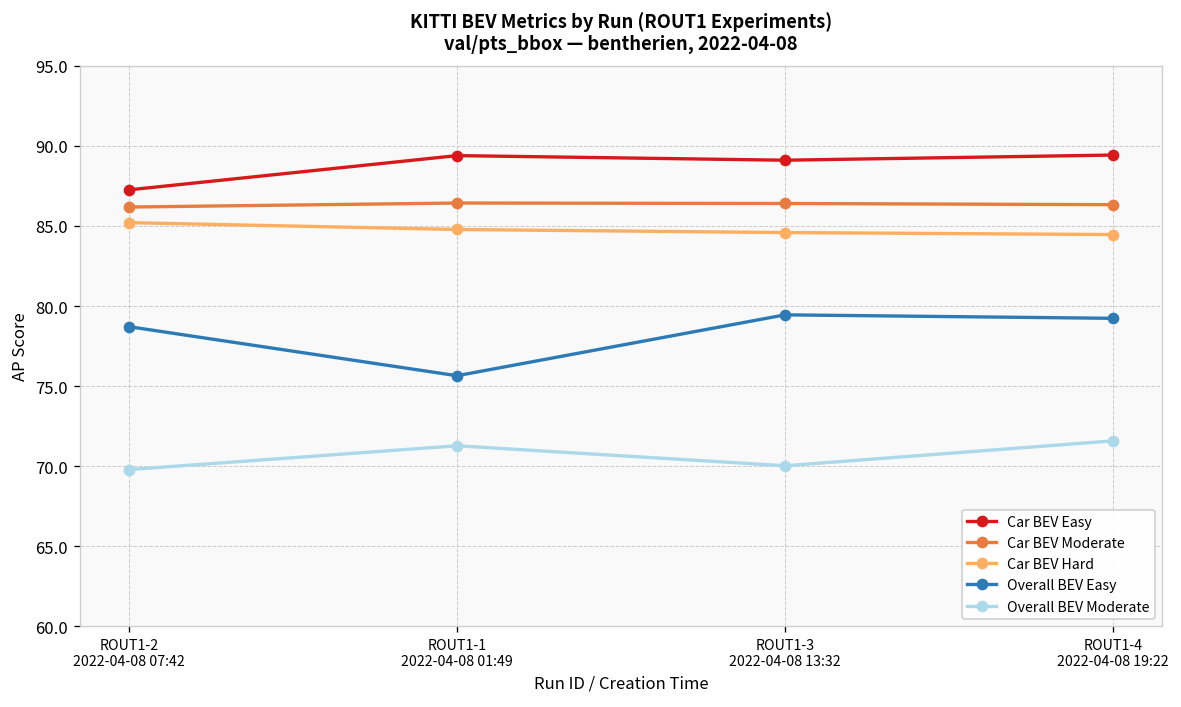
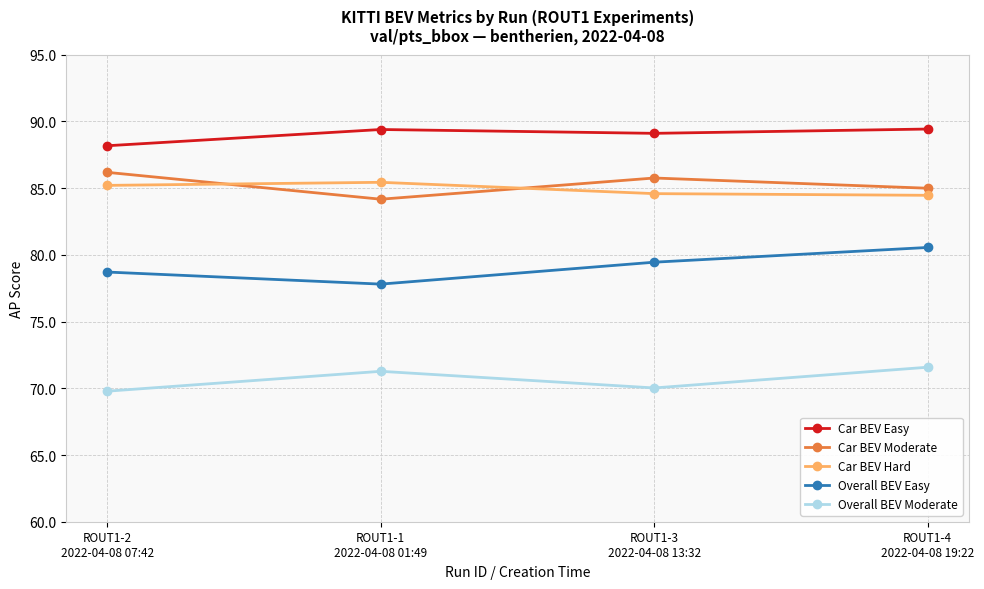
Car BEV Easy, ROUT1-2 2022-04-08 07:42: 87.3 -> 88.2
Car BEV Moderate, ROUT1-1 2022-04-08 01:49: 86.4 -> 84.2
Car BEV Hard, ROUT1-1 2022-04-08 01:49: 84.8 -> 85.4
Overall BEV Easy, ROUT1-1 2022-04-08 01:49: 75.6 -> 77.8
Car BEV Moderate, ROUT1-3 2022-04-08 13:32: 86.4 -> 85.8
Car BEV Moderate, ROUT1-4 2022-04-08 19:22: 86.3 -> 85.0
Overall BEV Easy, ROUT1-4 2022-04-08 19:22: 79.2 -> 80.6
